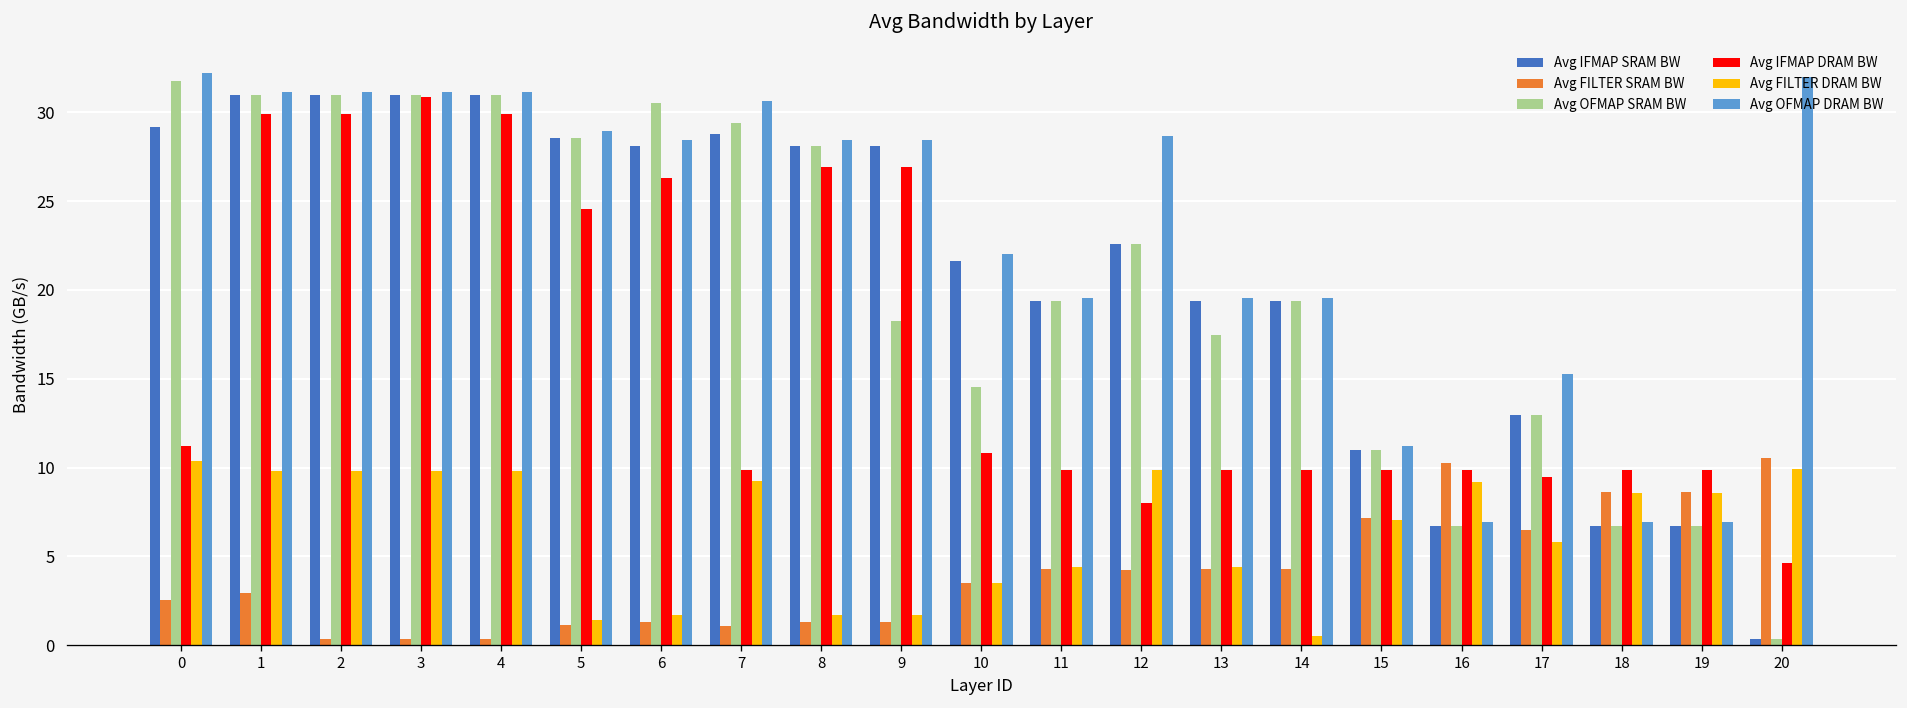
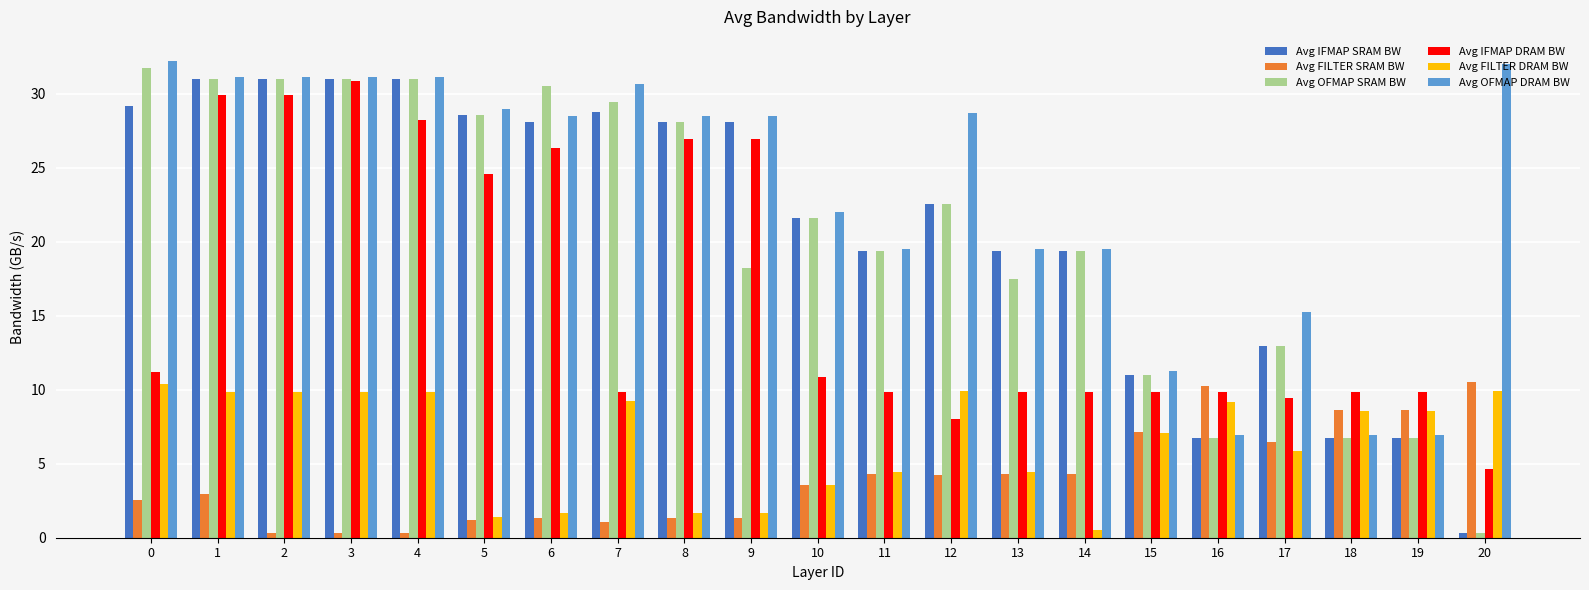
Avg IFMAP DRAM BW, 4: 29.9 -> 28.2
Avg OFMAP SRAM BW, 10: 14.5 -> 21.6
